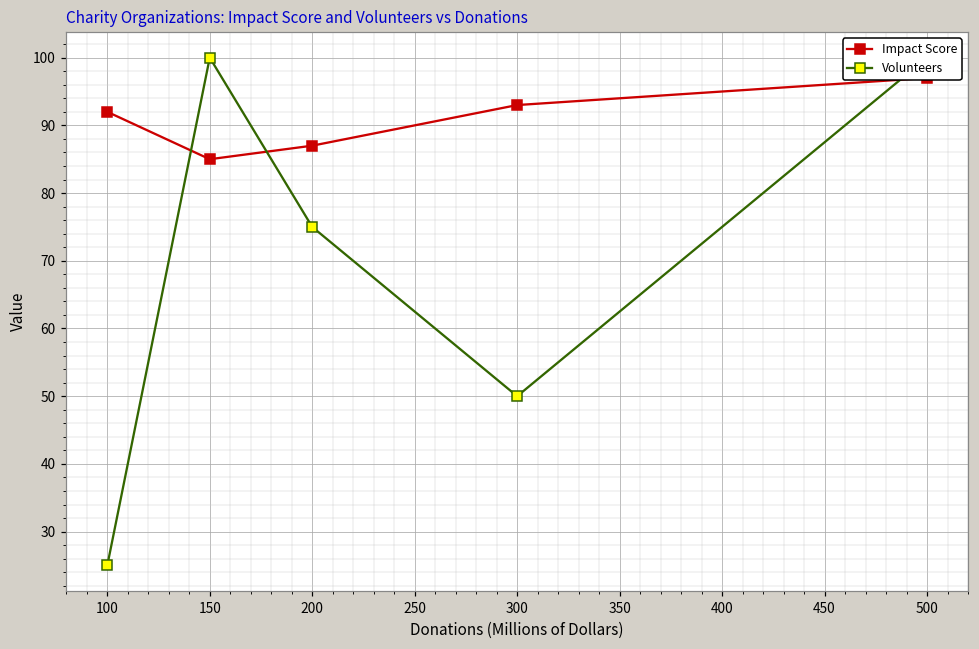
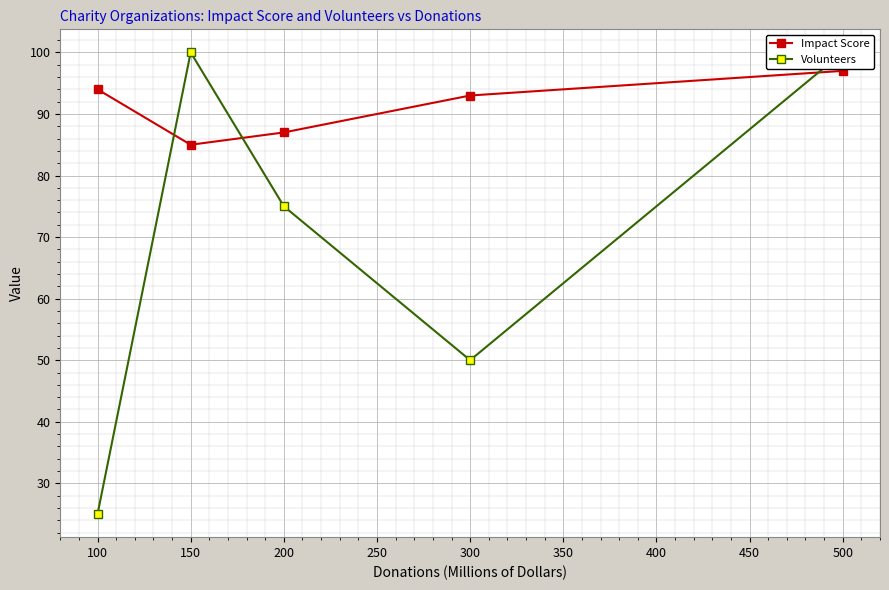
Impact Score, 100: 92 -> 94
